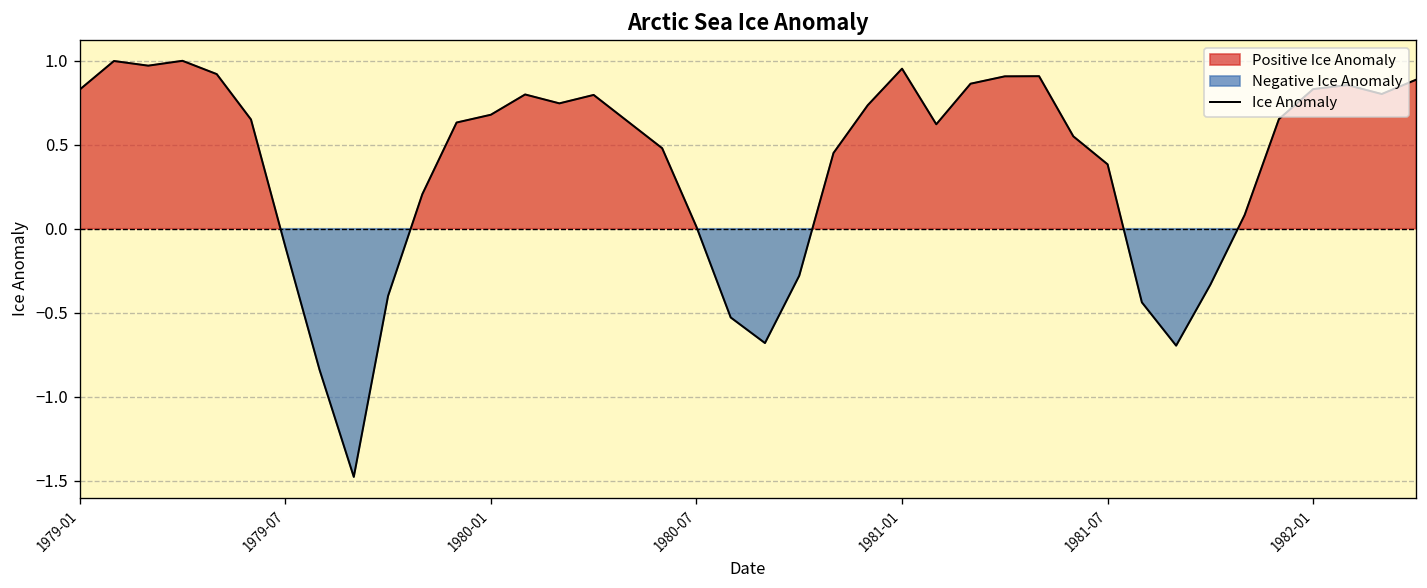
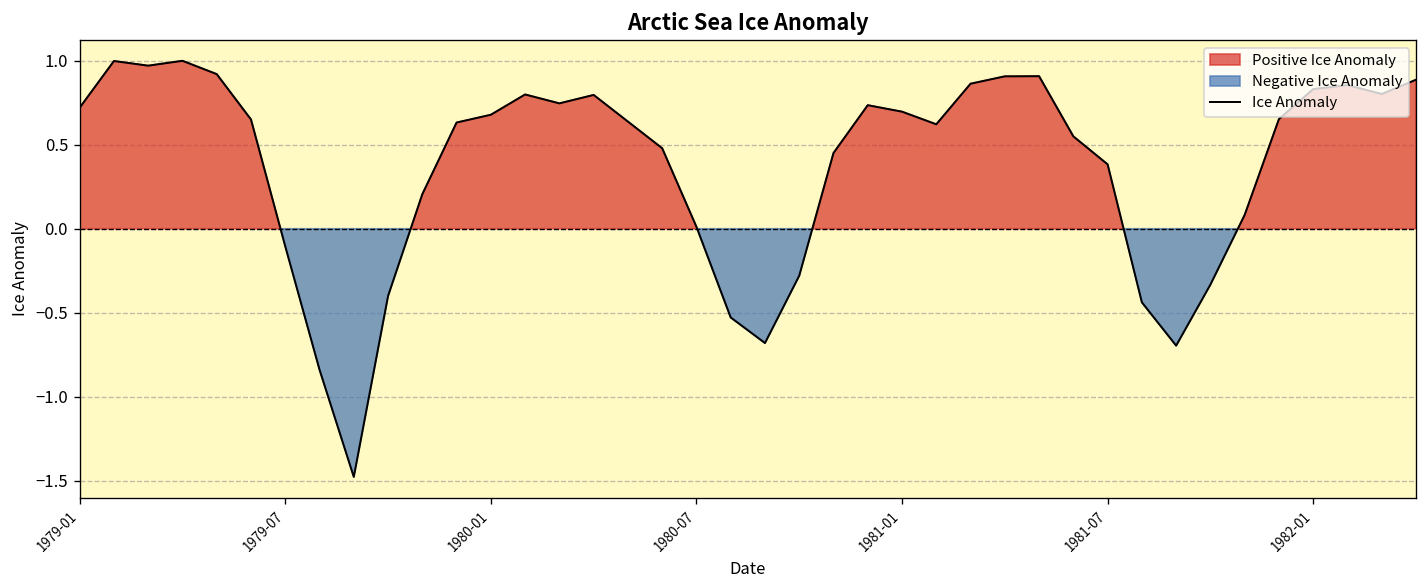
1979-01: 0.83 -> 0.72
1981-01: 0.95 -> 0.70
